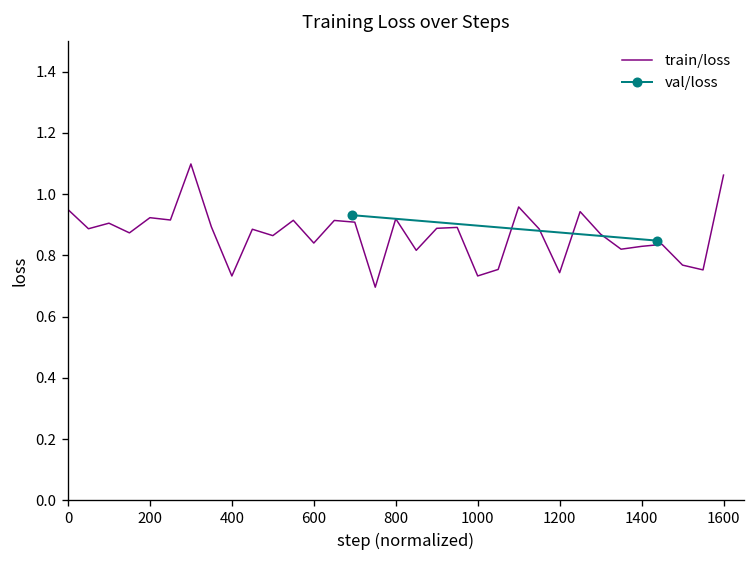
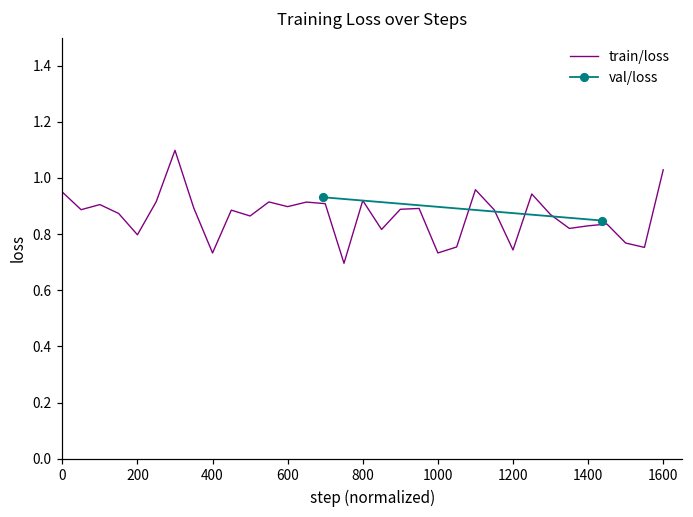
train/loss, 200: 0.92 -> 0.80
train/loss, 600: 0.84 -> 0.90
train/loss, 1600: 1.06 -> 1.03
